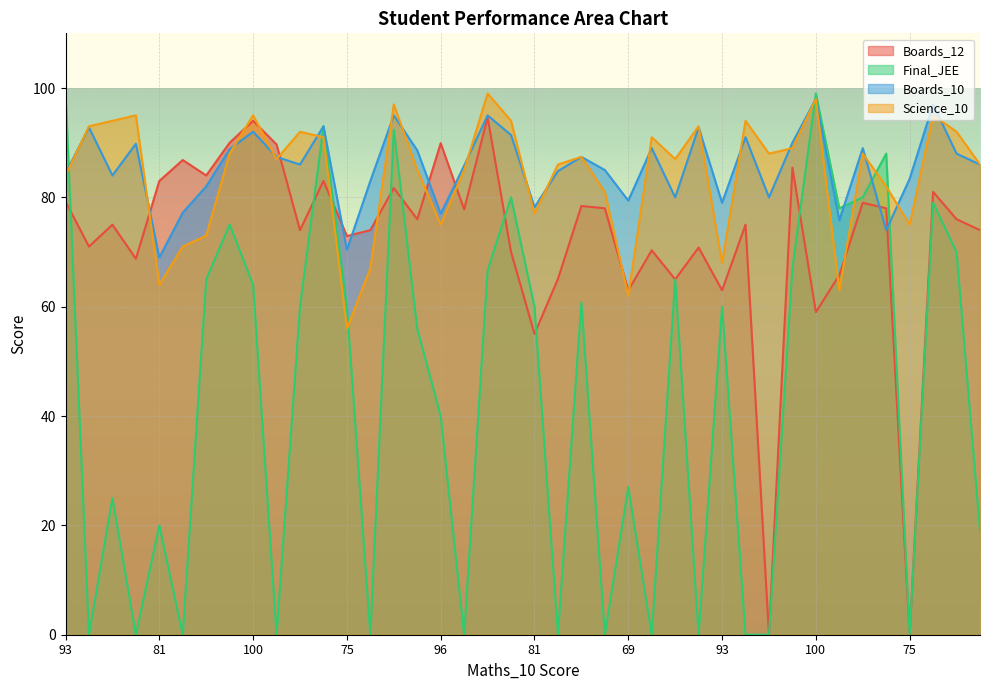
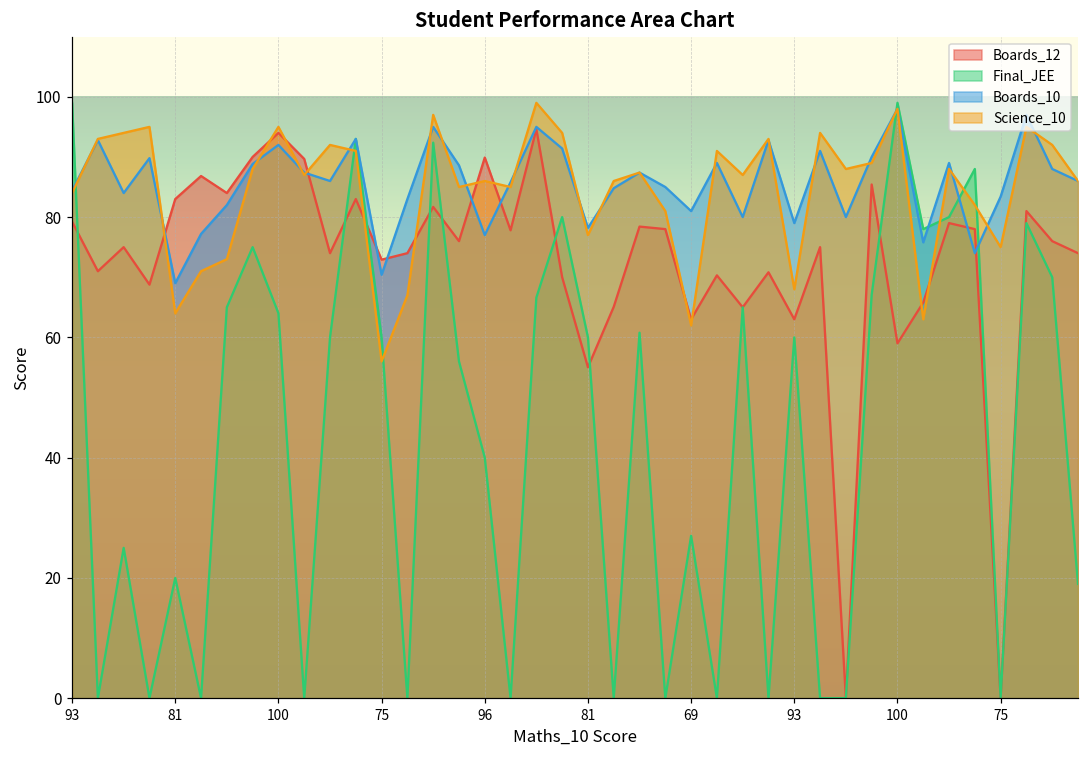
Science_10, 96: 75 -> 86
Boards_10, 69: 79 -> 81
